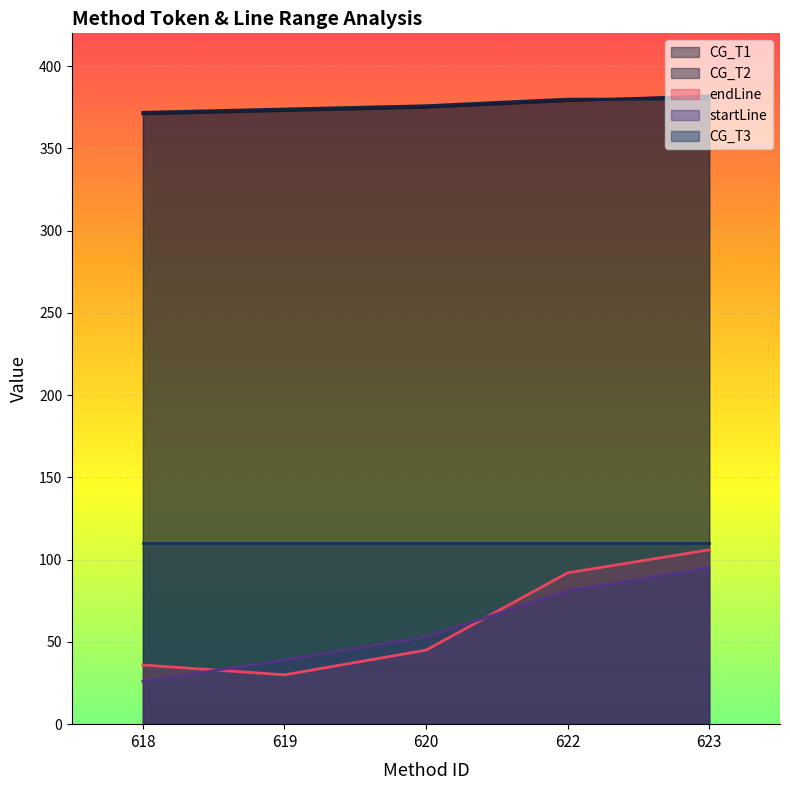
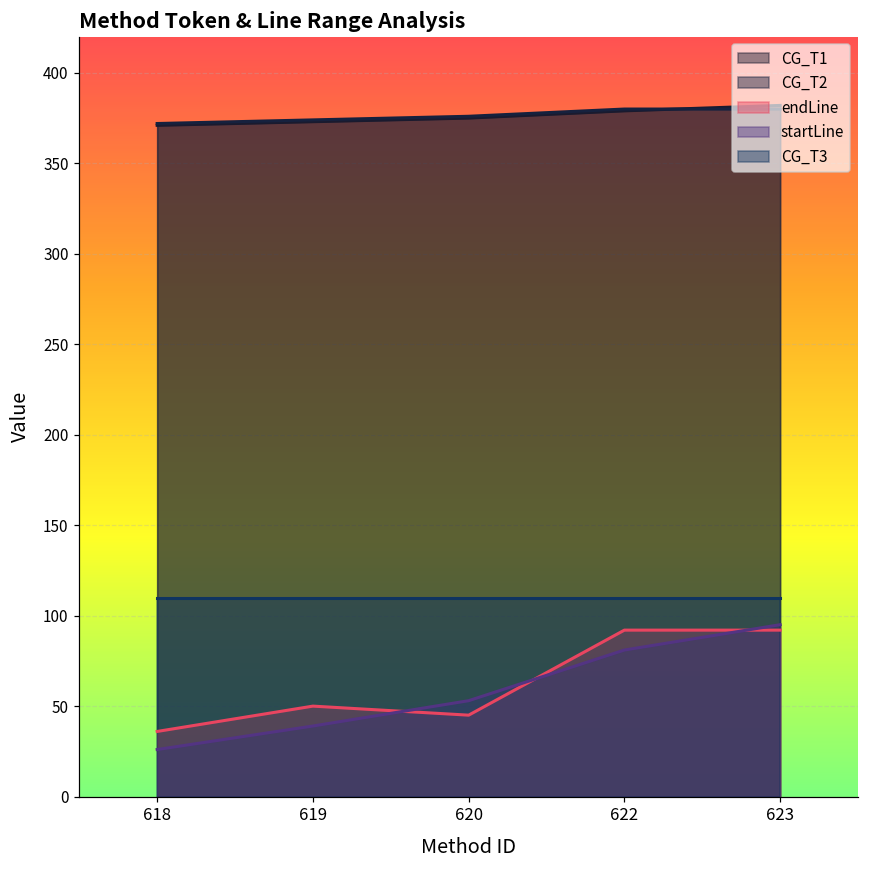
endLine, 619: 30 -> 50
endLine, 623: 106 -> 92
